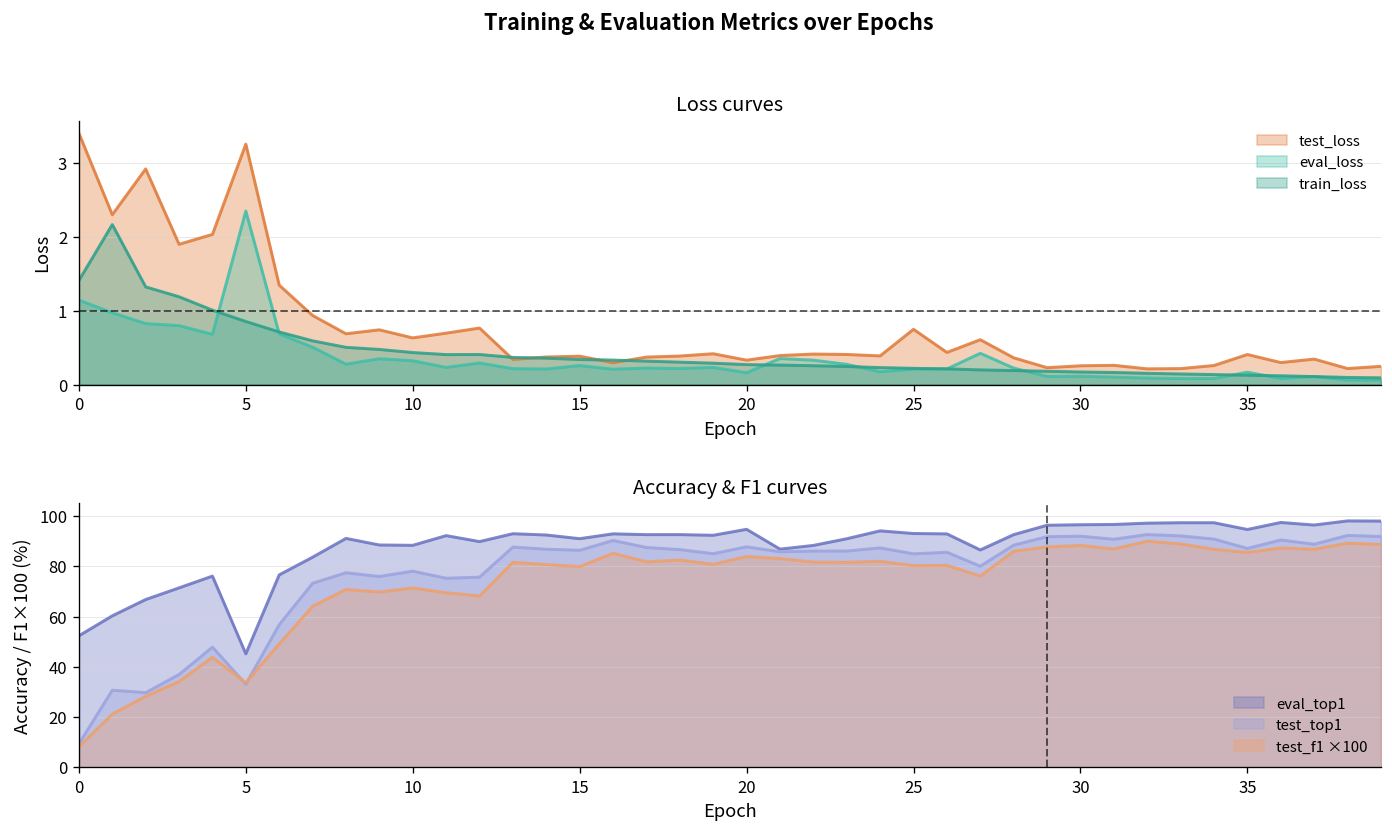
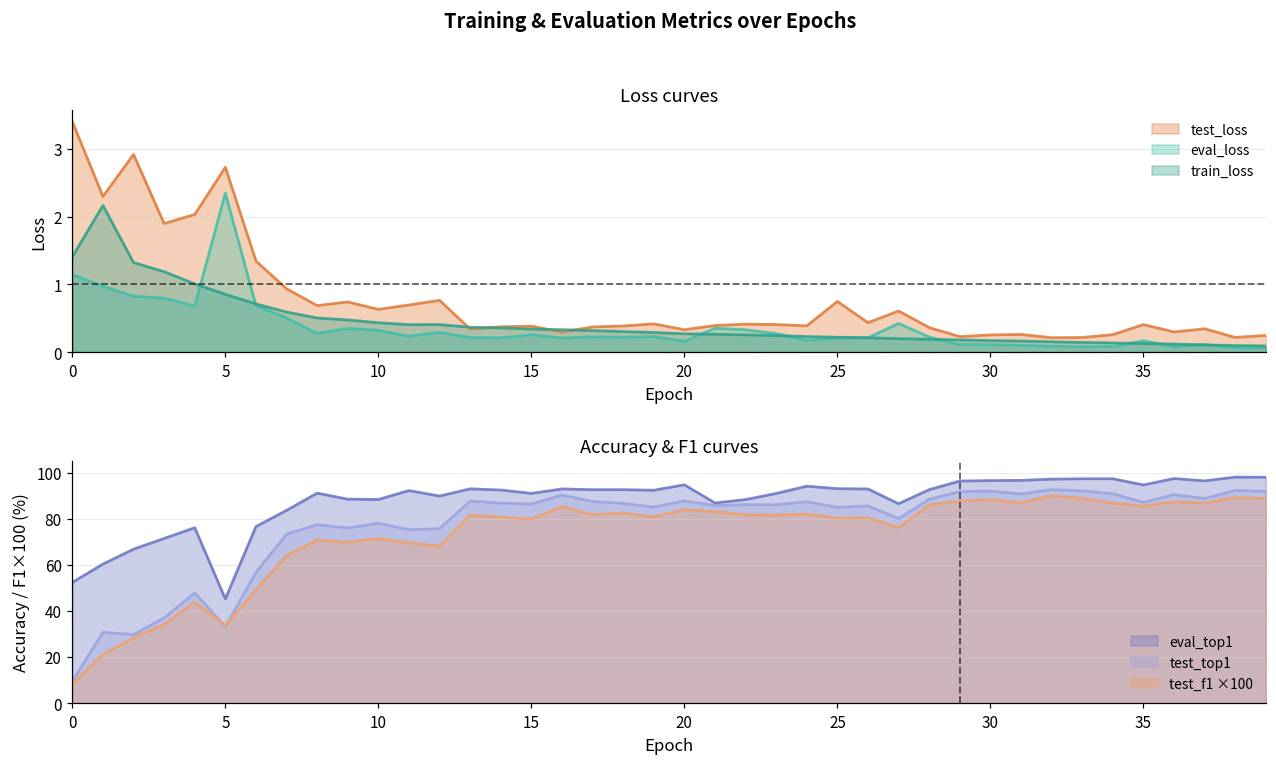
Loss curves, test_loss, 5: 3.3 -> 2.7
